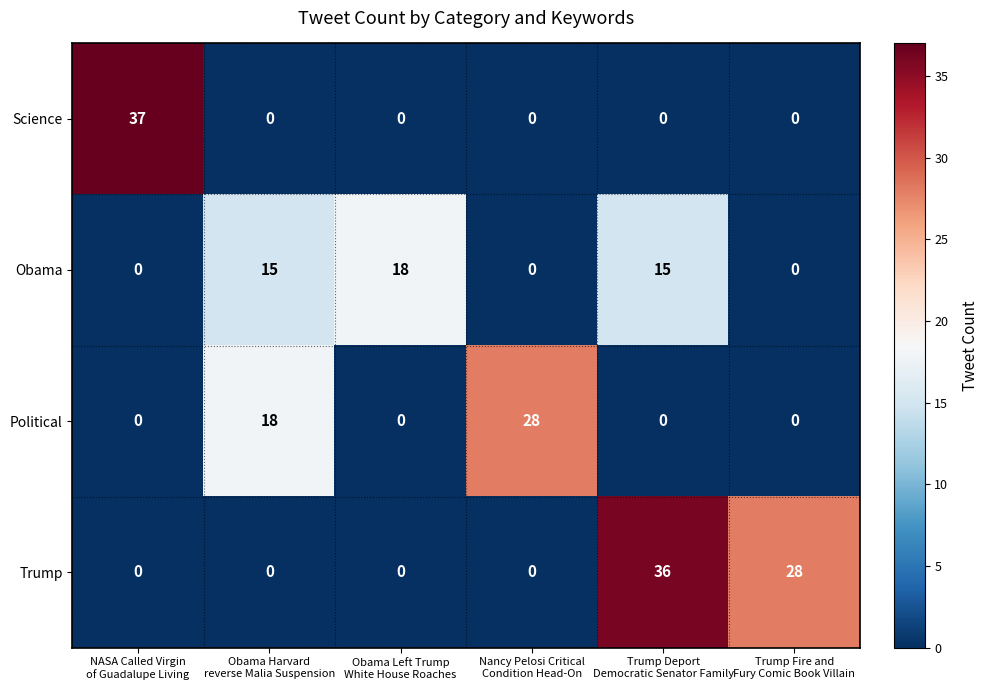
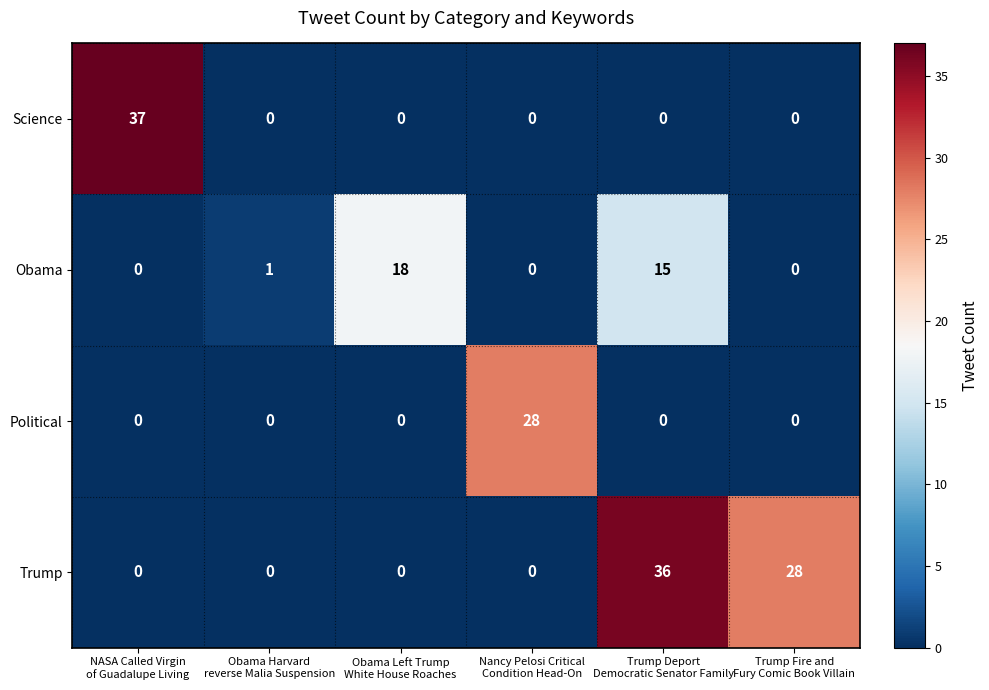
Obama, Obama Harvard reverse Malia Suspension: 15 -> 1
Political, Obama Harvard reverse Malia Suspension: 18 -> 0
